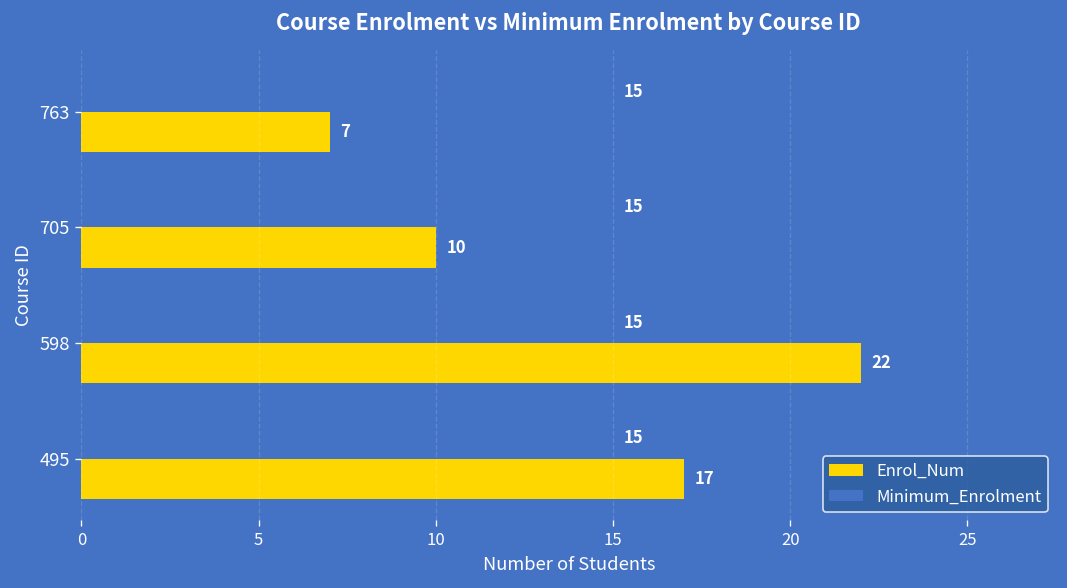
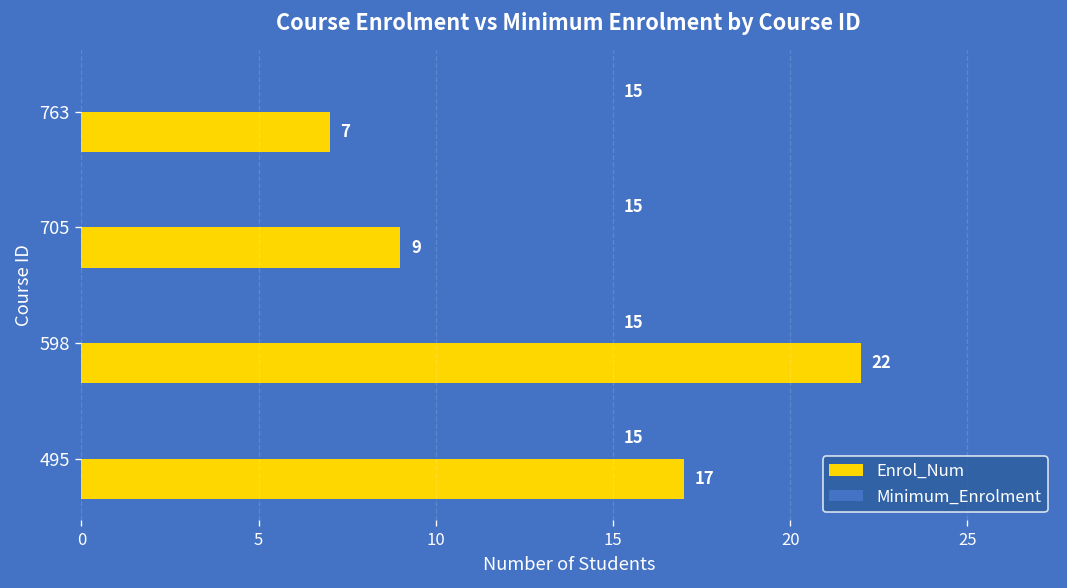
Enrol_Num, 705: 10 -> 9
